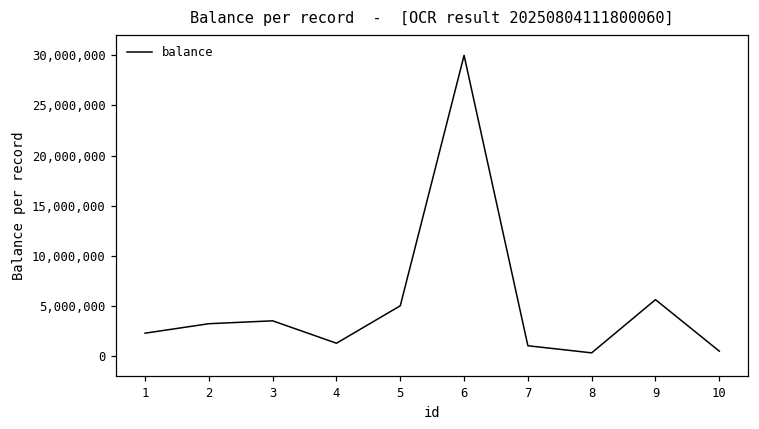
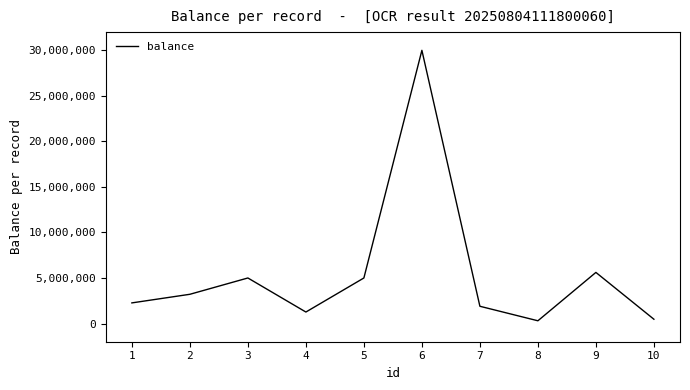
3: 3,000,000 -> 5,000,000
7: 1,000,000 -> 2,000,000
